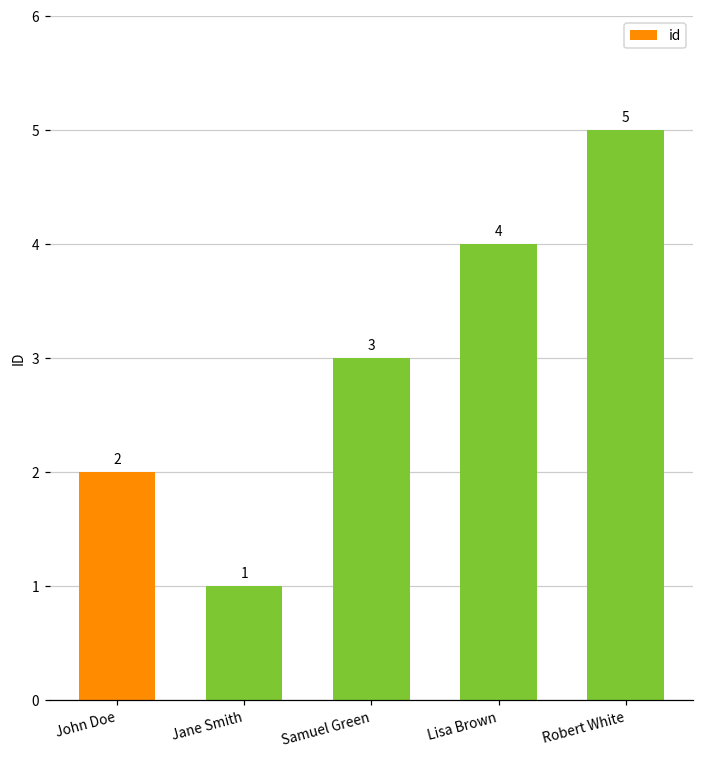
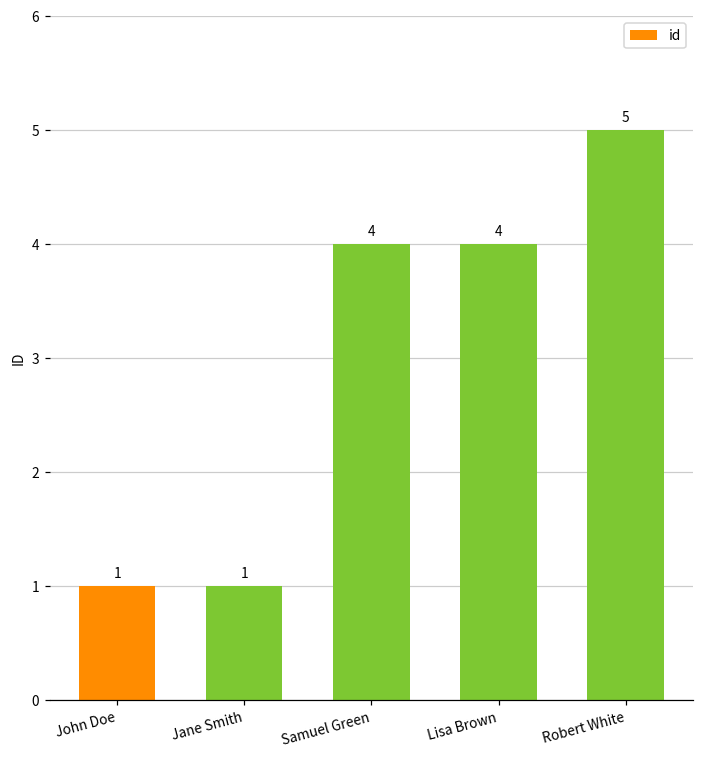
John Doe: 2 -> 1
Samuel Green: 3 -> 4
